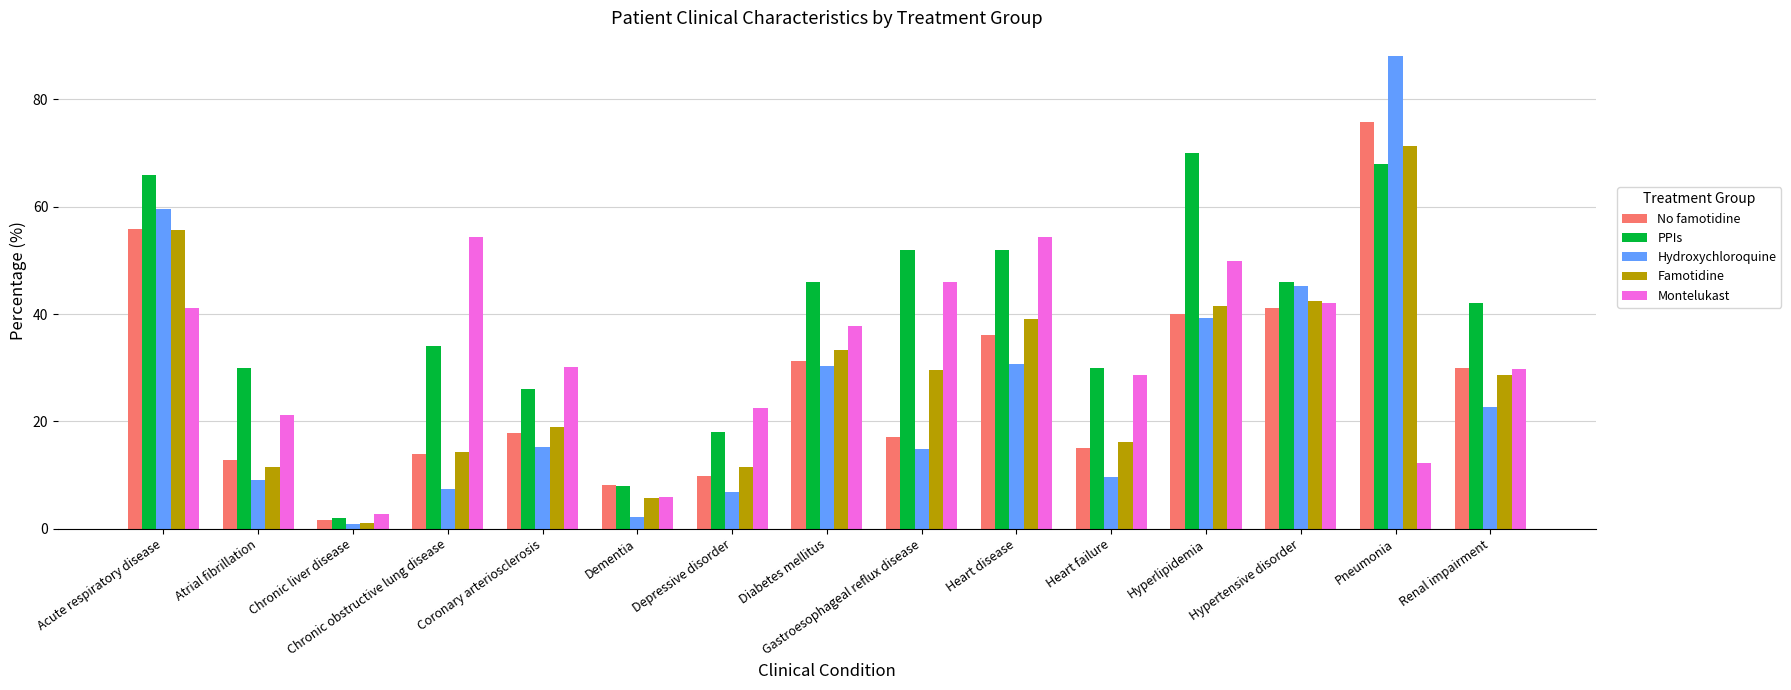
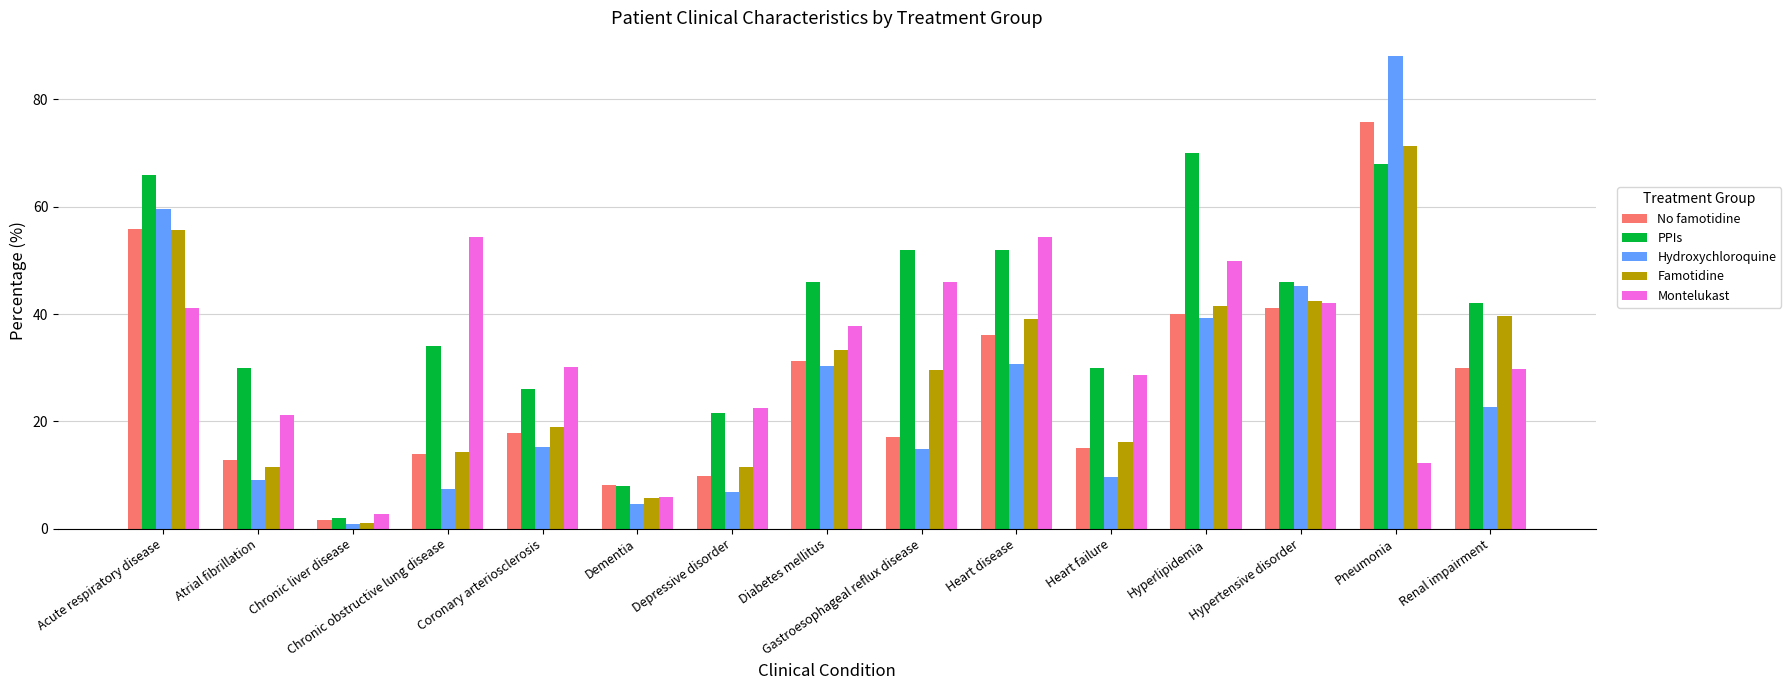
Hydroxychloroquine, Dementia: 2 -> 5
PPIs, Depressive disorder: 18 -> 22
Famotidine, Renal impairment: 29 -> 40
